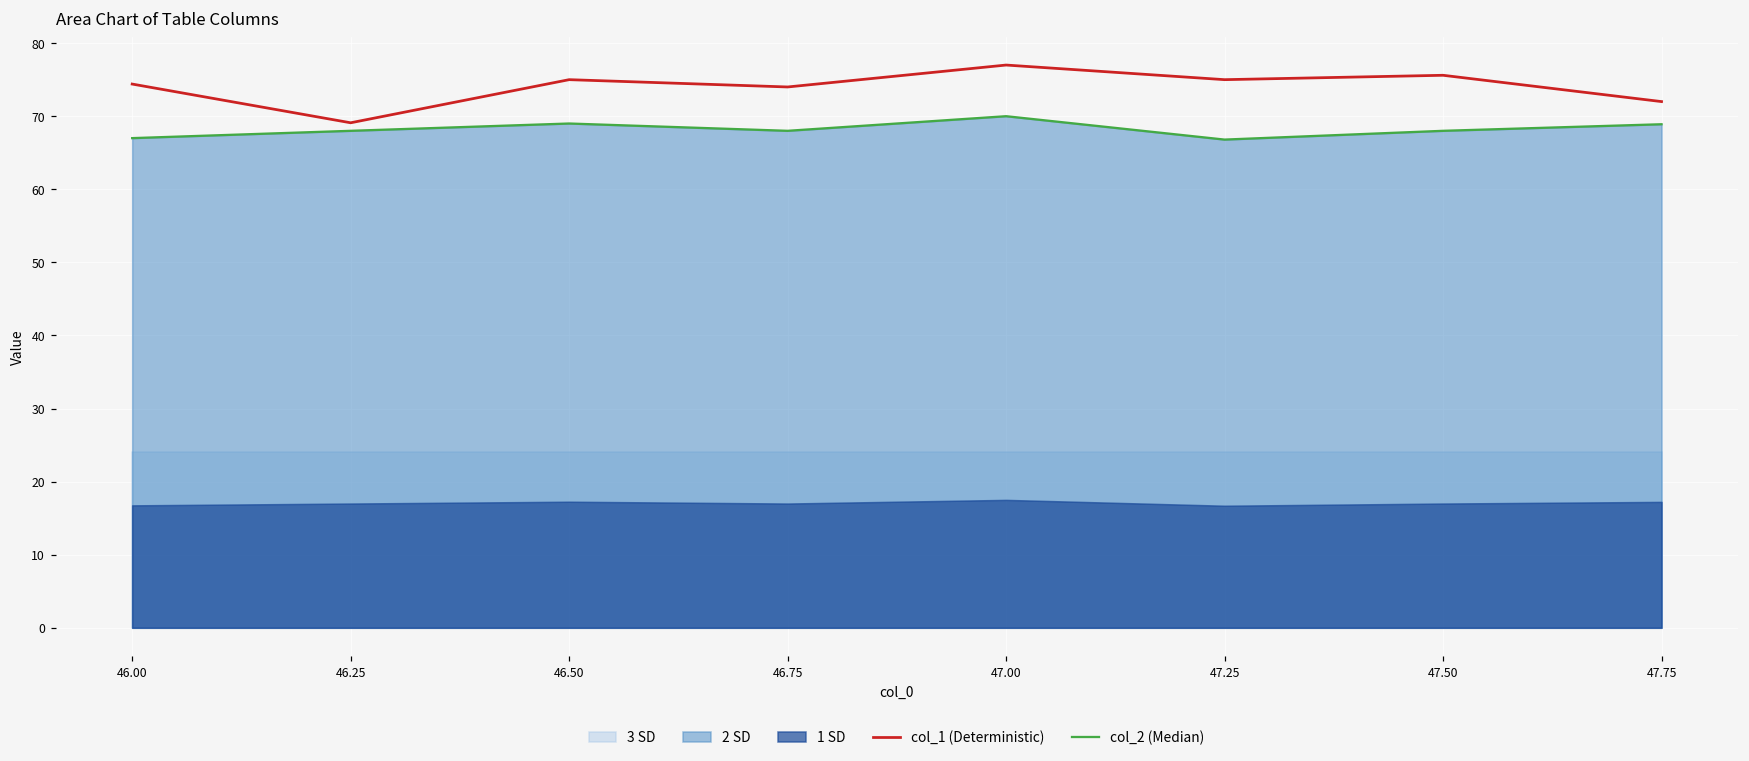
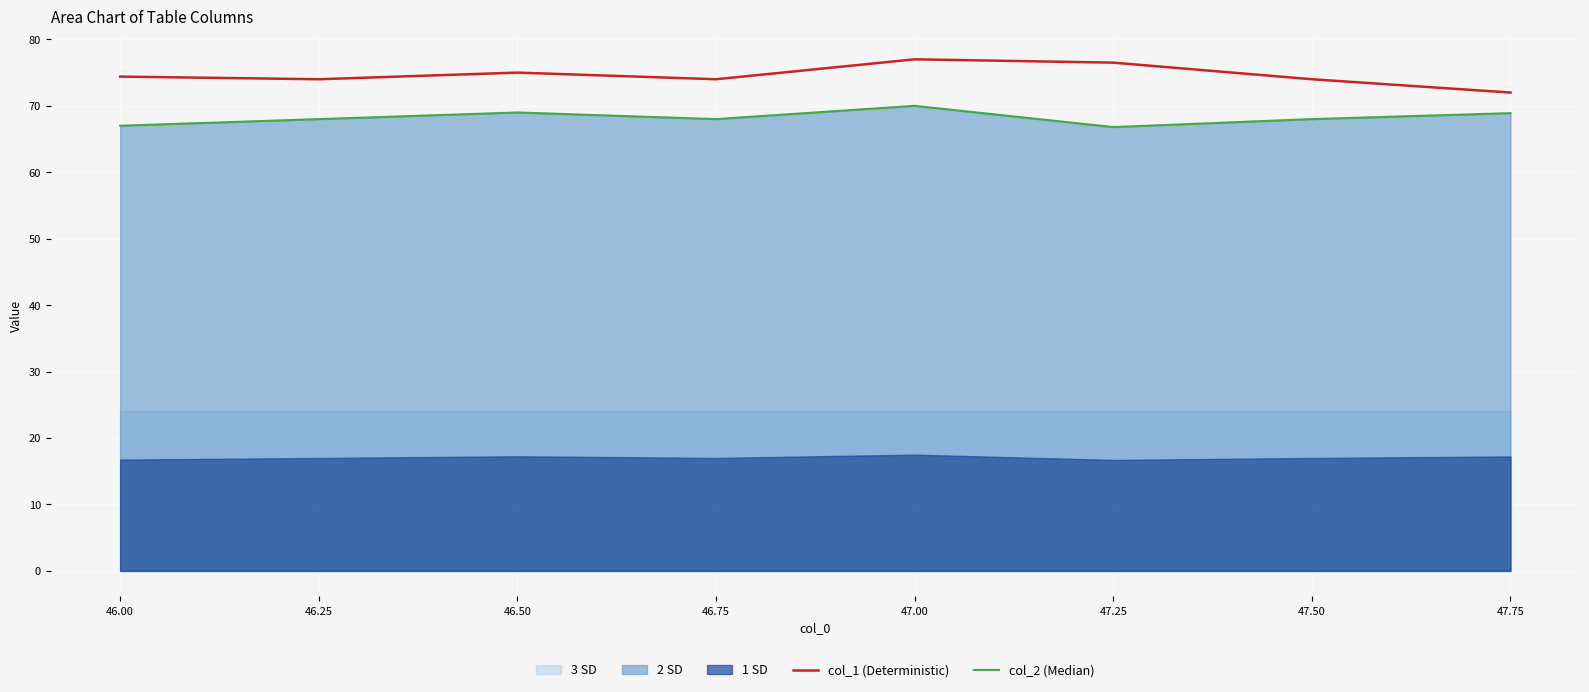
col_1 (Deterministic), 46.25: 69 -> 74
col_1 (Deterministic), 47.25: 75 -> 77
col_1 (Deterministic), 47.50: 76 -> 74
